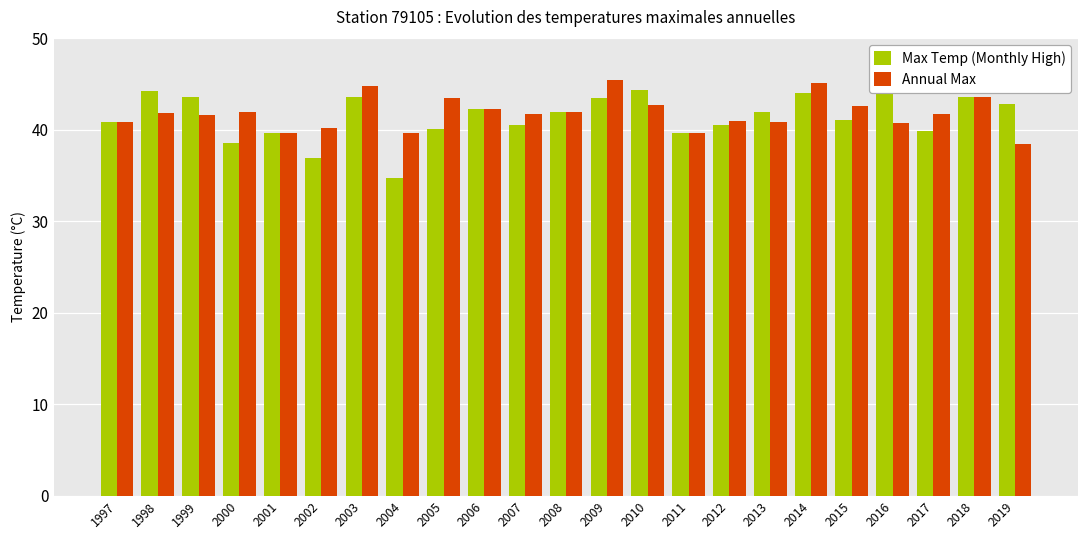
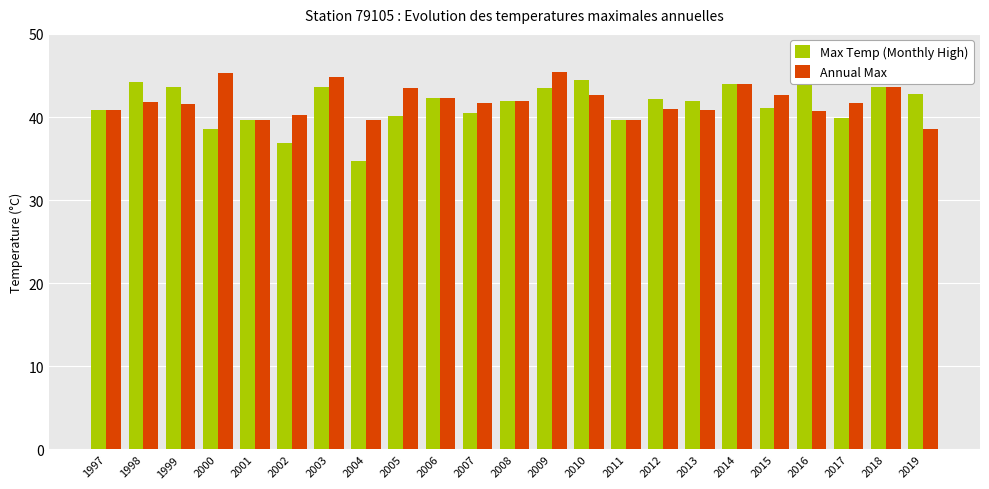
Annual Max, 2000: 42 -> 45
Max Temp (Monthly High), 2012: 41 -> 42
Annual Max, 2014: 45 -> 44
